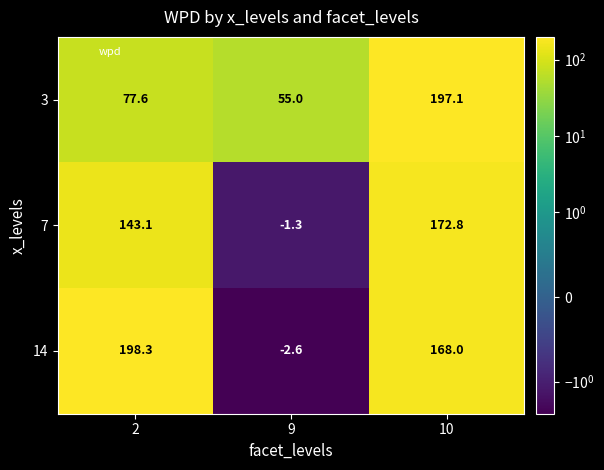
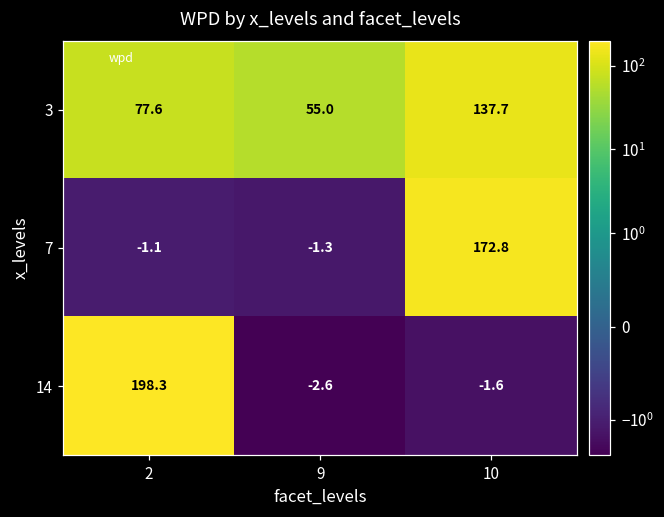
3, 10: 197.1 -> 137.7
7, 2: 143.1 -> -1.1
14, 10: 168.0 -> -1.6
